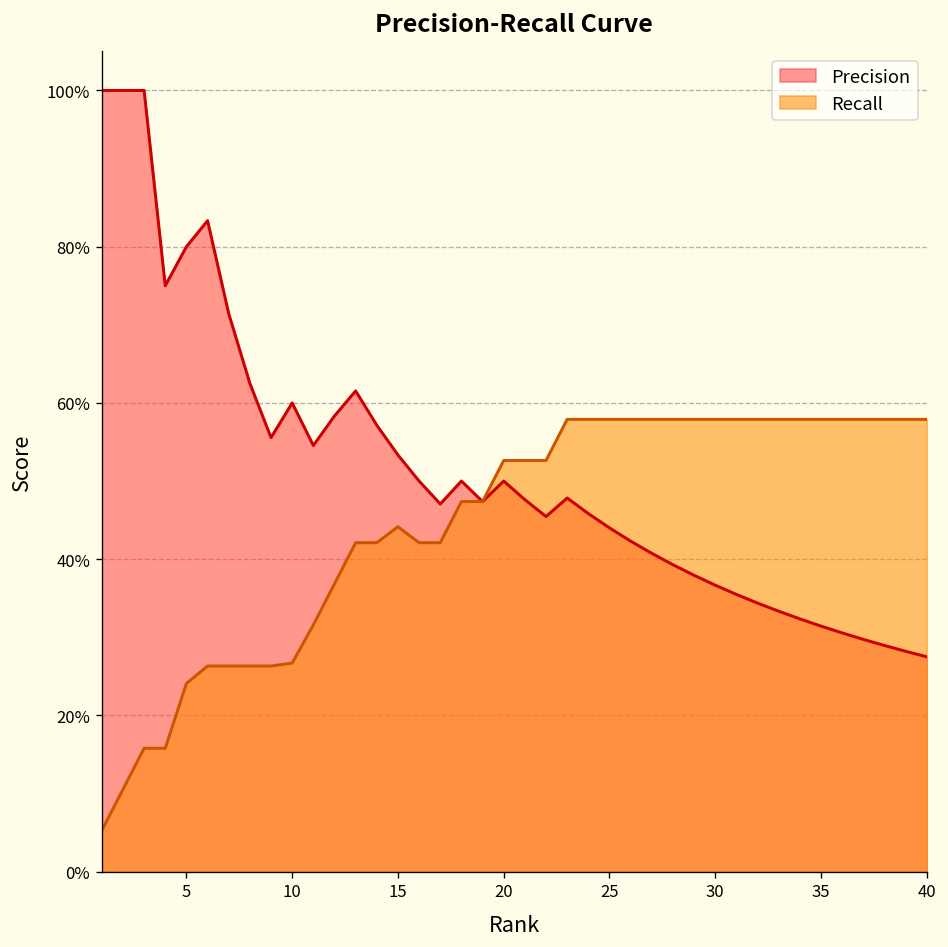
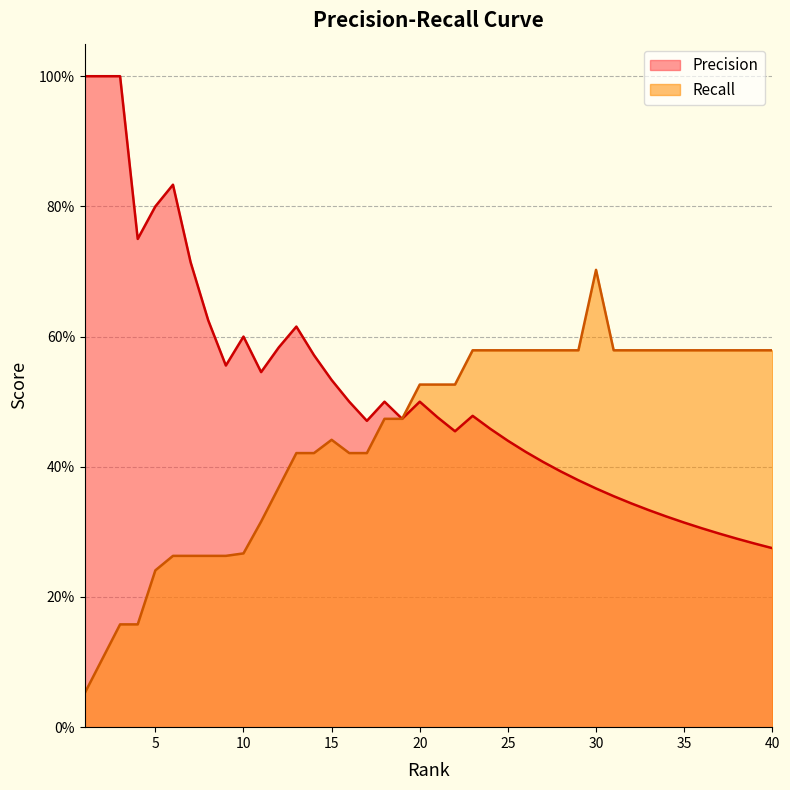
Recall, 30: 58% -> 70%
